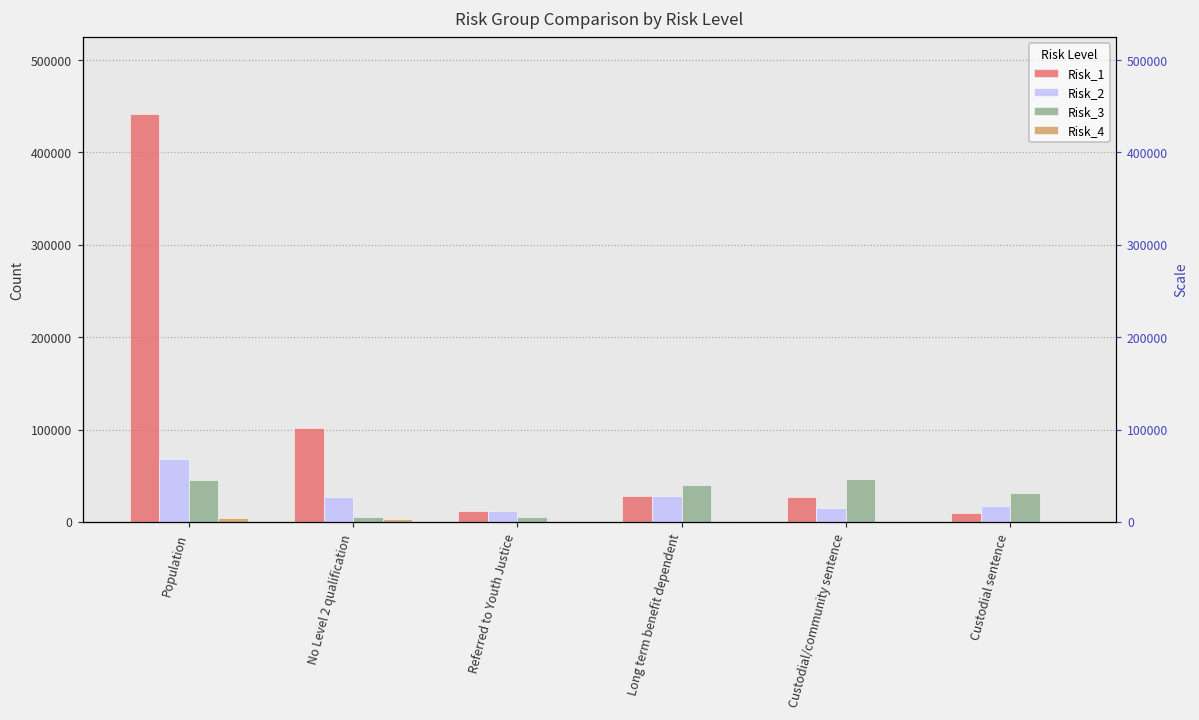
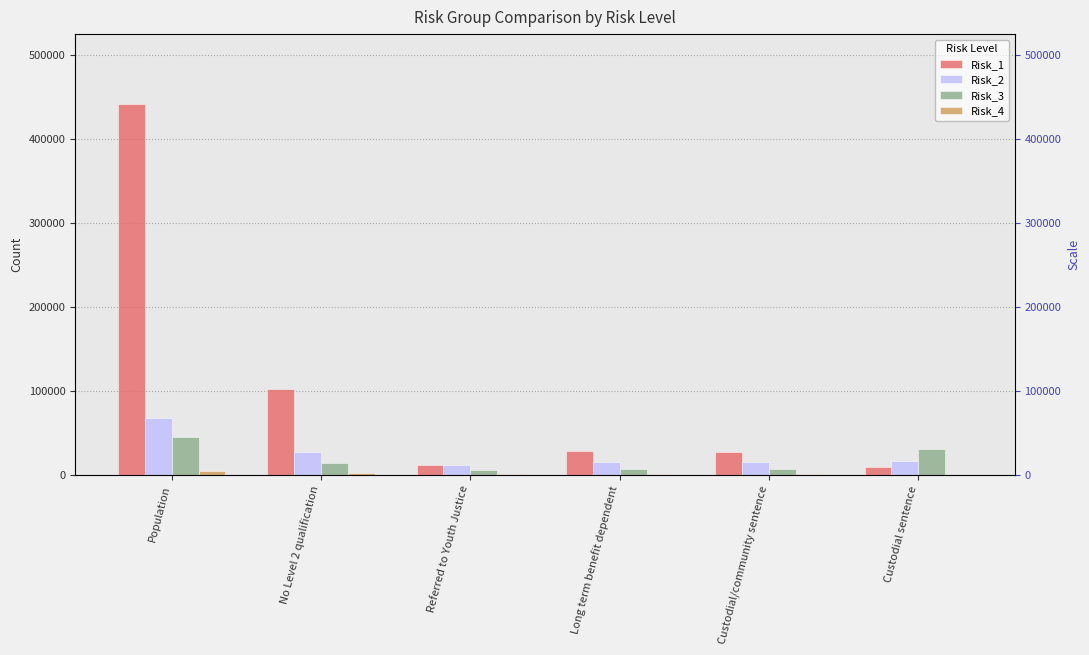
Risk_3, No Level 2 qualification: 0 -> 10000
Risk_2, Long term benefit dependent: 30000 -> 20000
Risk_3, Long term benefit dependent: 40000 -> 10000
Risk_3, Custodial/community sentence: 50000 -> 10000
